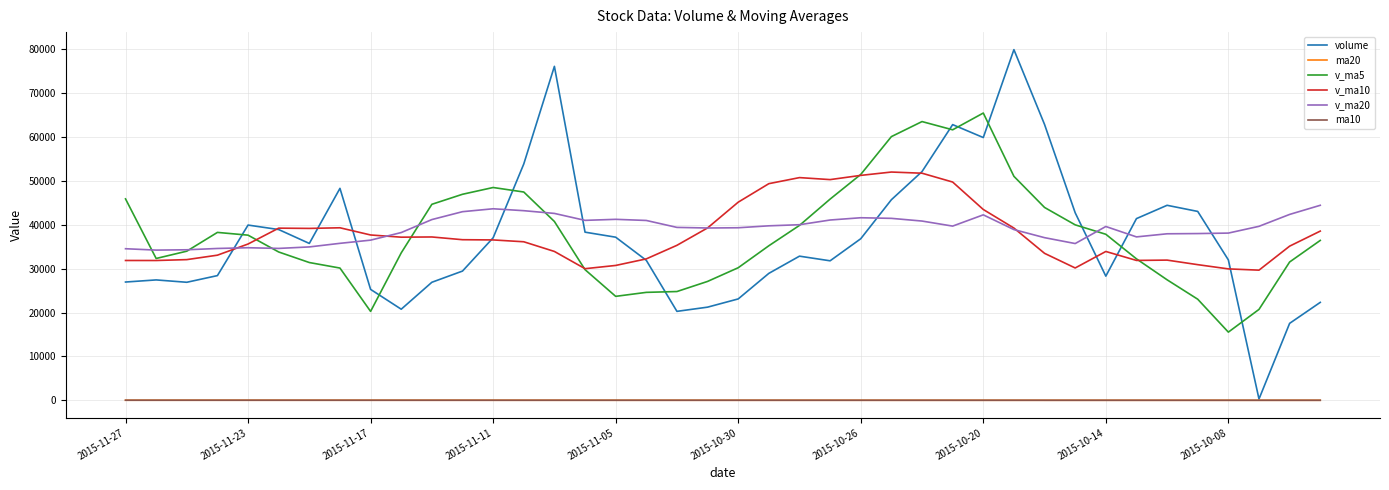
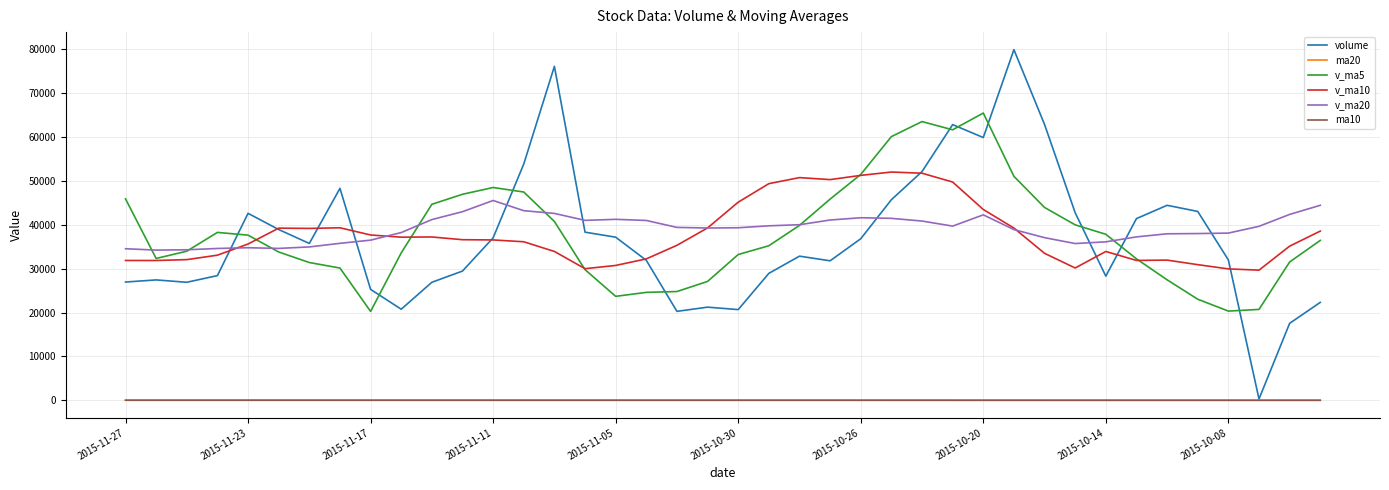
volume, 2015-11-23: 40000 -> 43000
v_ma20, 2015-11-11: 44000 -> 46000
volume, 2015-10-30: 23000 -> 21000
v_ma5, 2015-10-30: 30000 -> 33000
v_ma20, 2015-10-14: 40000 -> 36000
v_ma5, 2015-10-08: 16000 -> 20000
